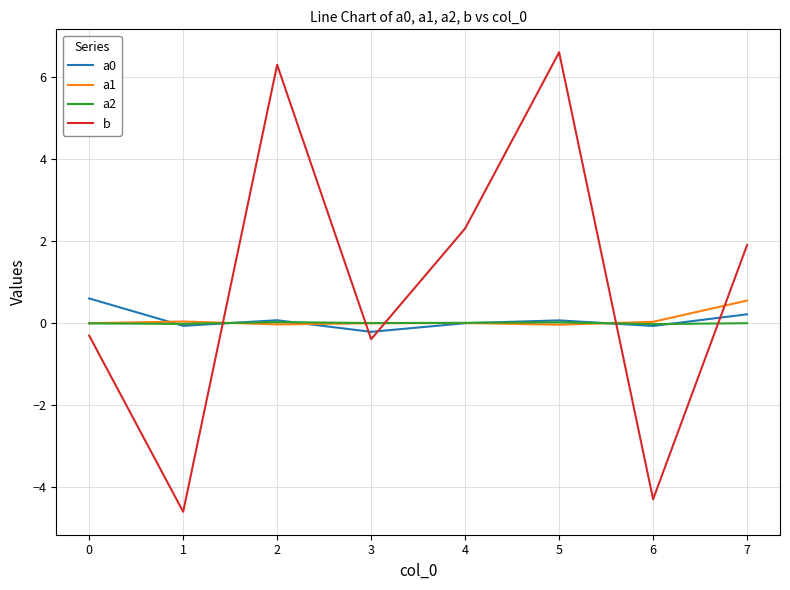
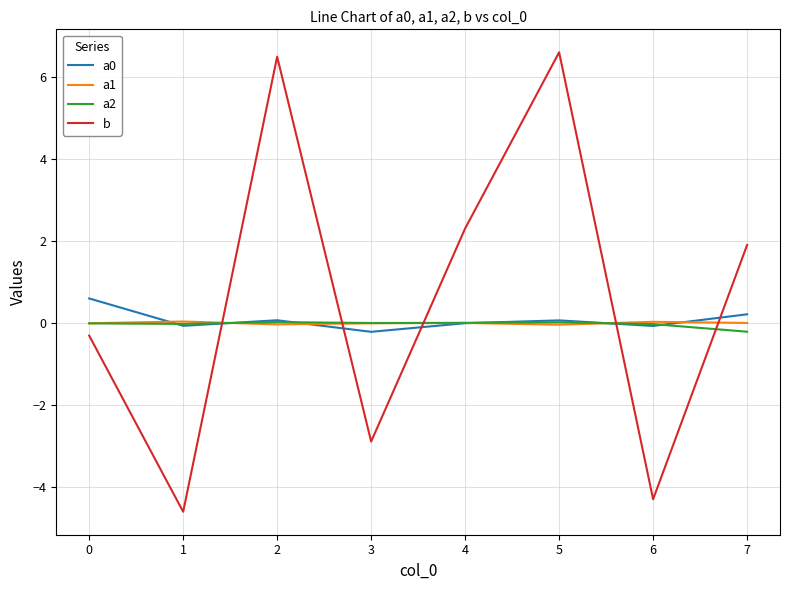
b, 2: 6.3 -> 6.5
b, 3: -0.4 -> -2.9
a1, 7: 0.5 -> 0.0
a2, 7: 0.0 -> -0.2
